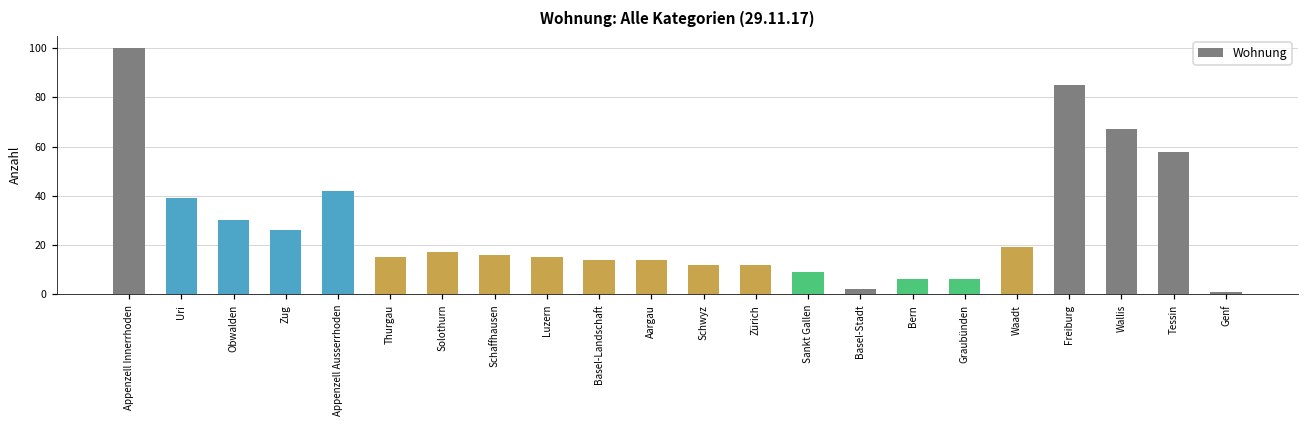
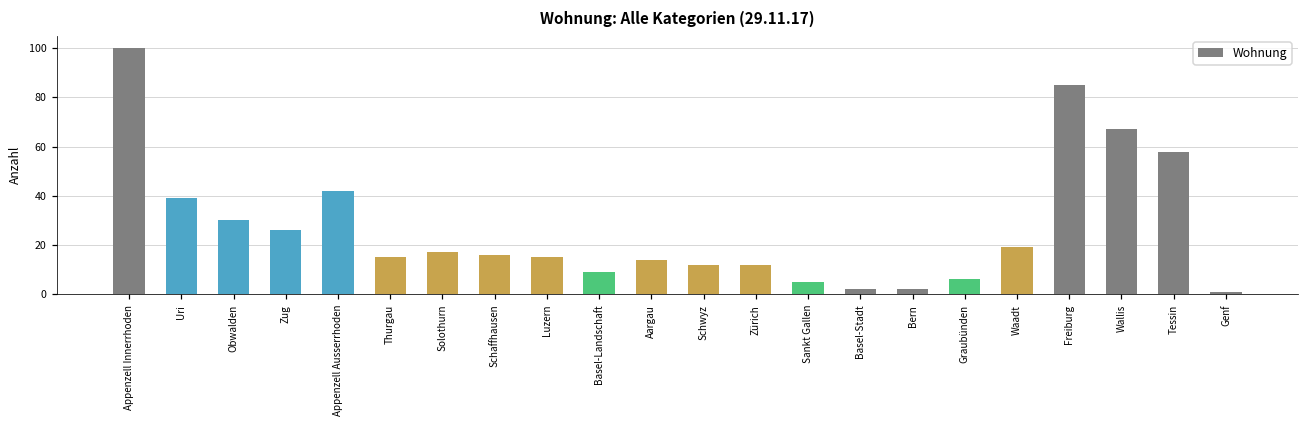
Basel-Landschaft: 14 -> 9
Sankt Gallen: 9 -> 5
Bern: 6 -> 2
